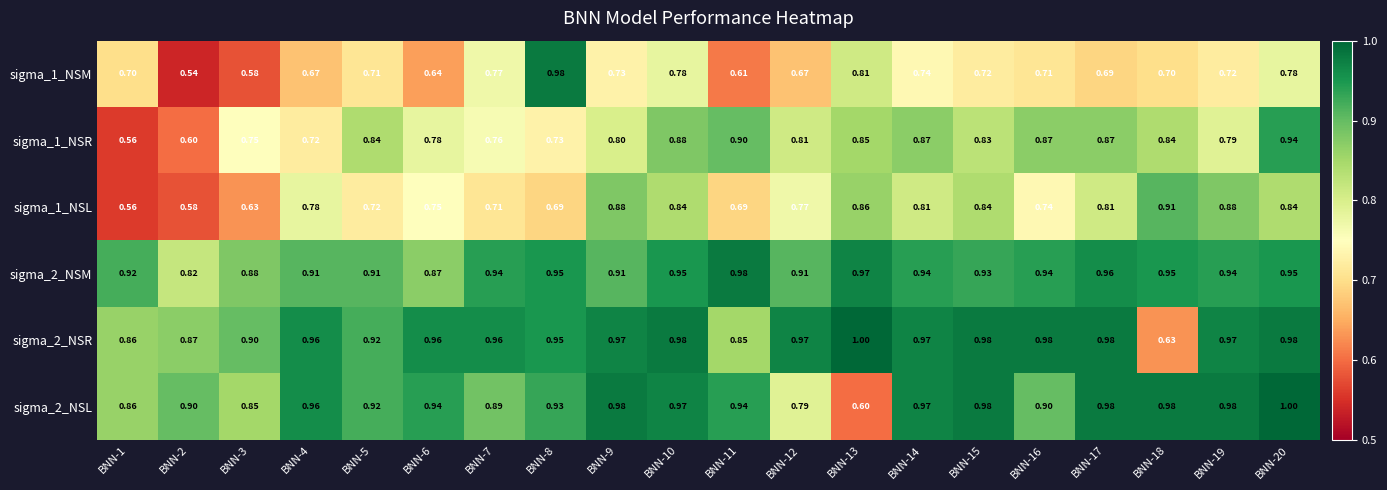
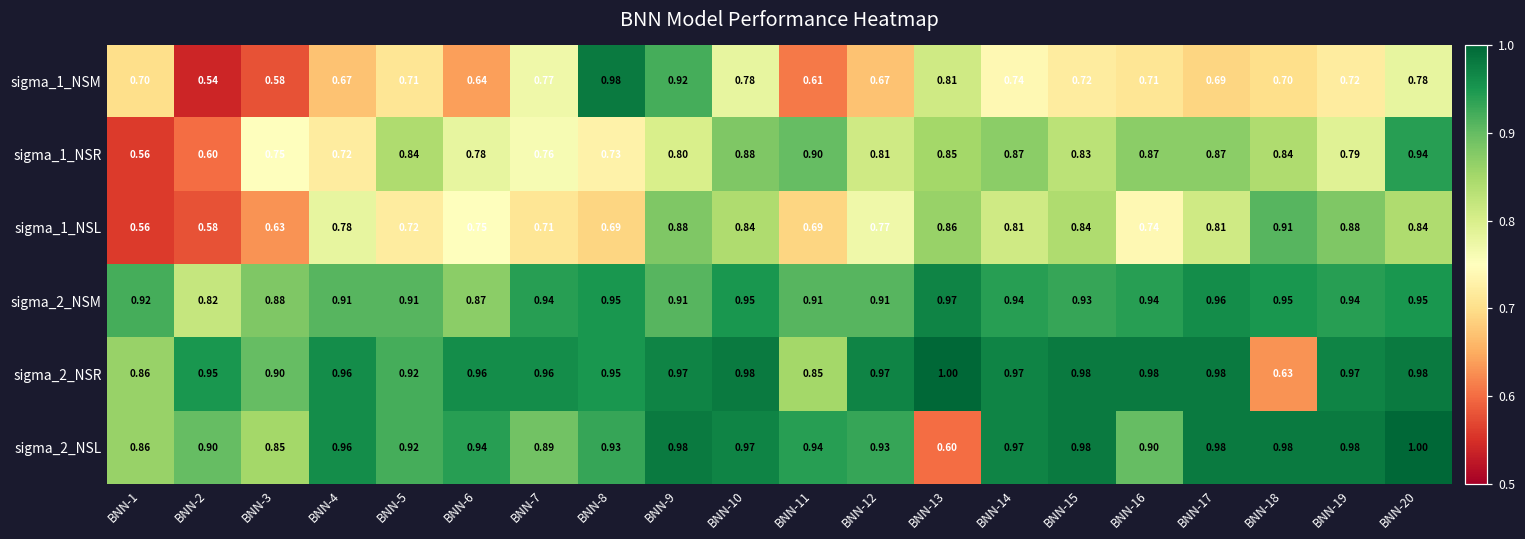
sigma_1_NSM, BNN-9: 0.73 -> 0.92
sigma_2_NSM, BNN-11: 0.98 -> 0.91
sigma_2_NSR, BNN-2: 0.87 -> 0.95
sigma_2_NSL, BNN-12: 0.79 -> 0.93
